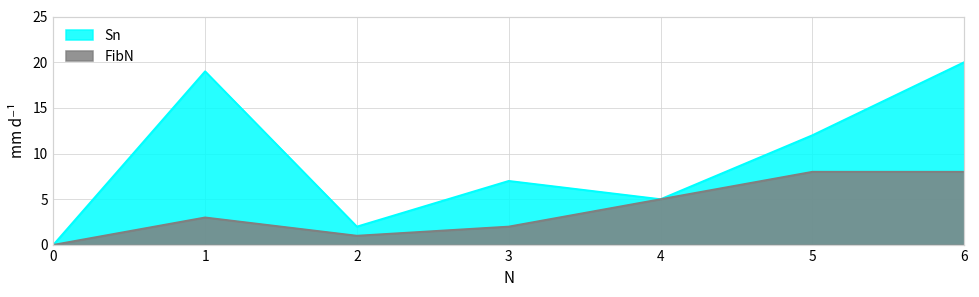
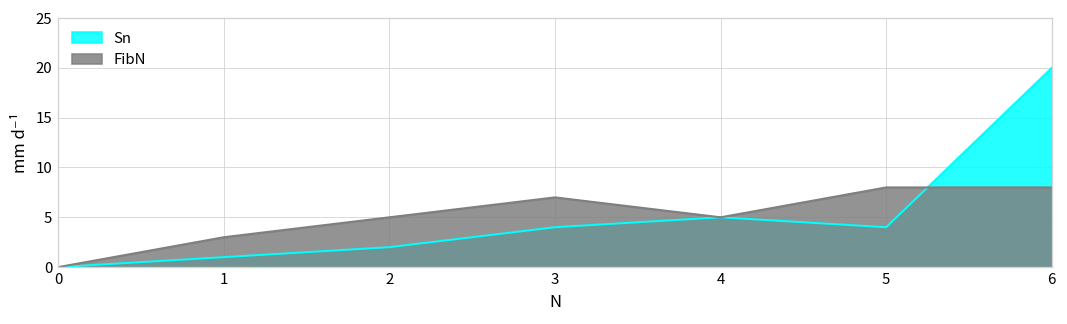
Sn, 1: 19 -> 1
FibN, 2: 1 -> 5
Sn, 3: 7 -> 4
FibN, 3: 2 -> 7
Sn, 5: 12 -> 4
